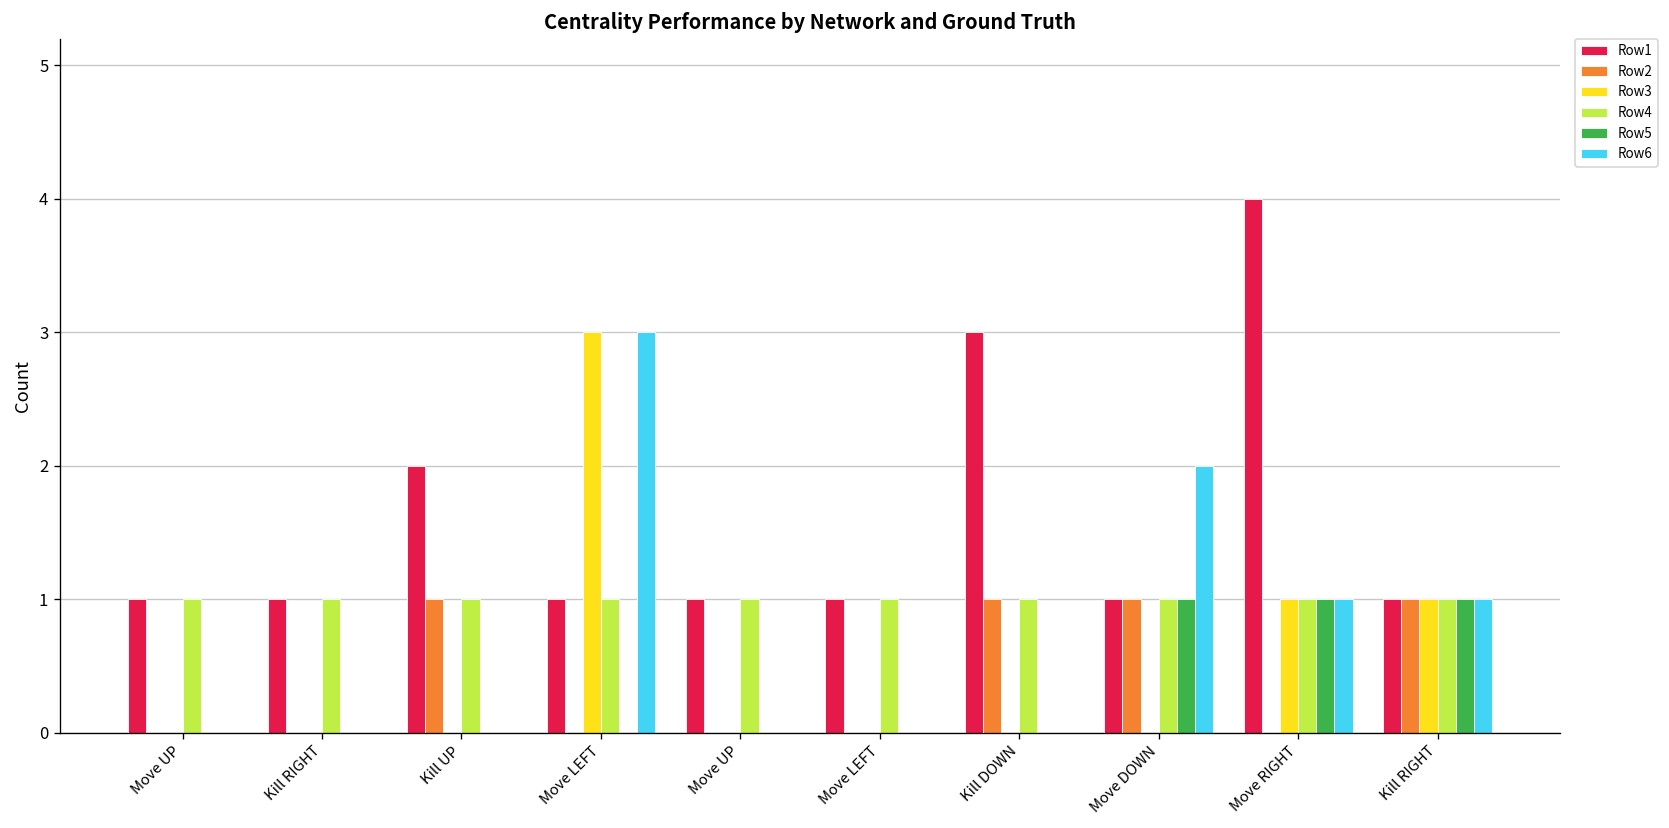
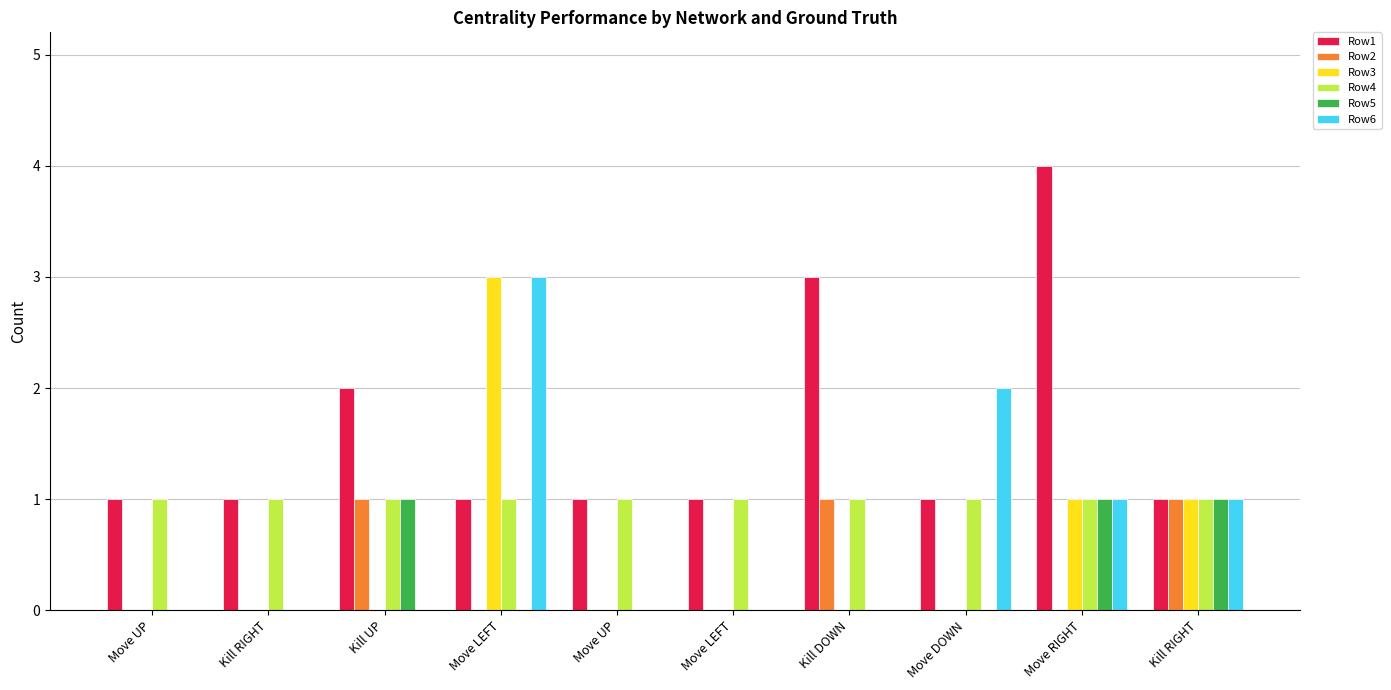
Row5, Kill UP: 0 -> 1
Row2, Move DOWN: 1 -> 0
Row5, Move DOWN: 1 -> 0
